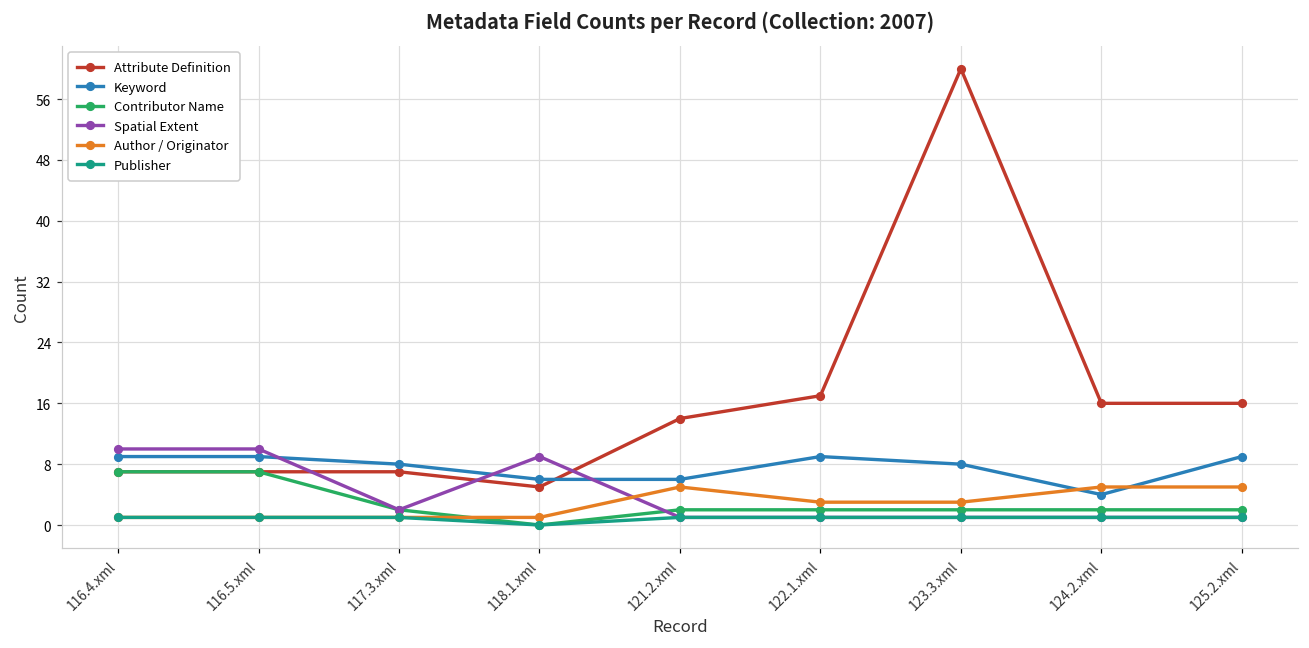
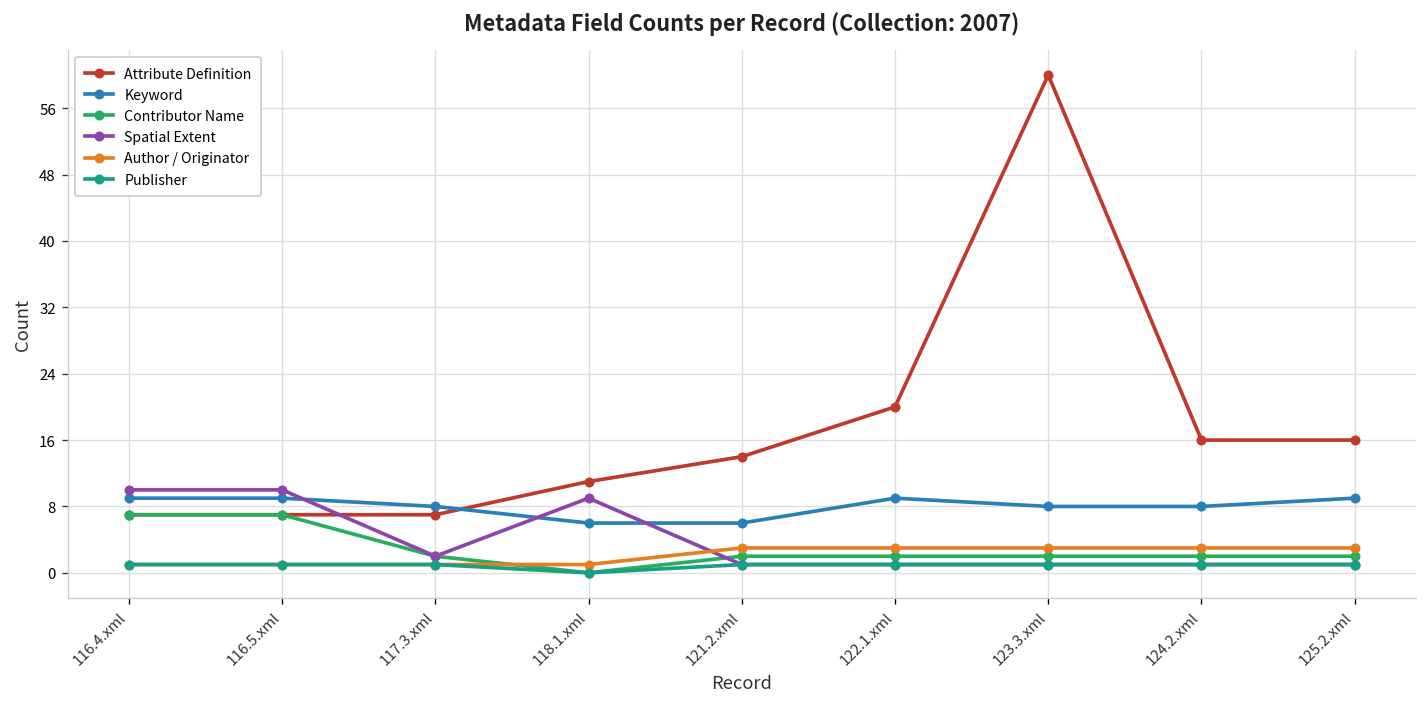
Attribute Definition, 118.1.xml: 5 -> 11
Author / Originator, 121.2.xml: 5 -> 3
Attribute Definition, 122.1.xml: 17 -> 20
Keyword, 124.2.xml: 4 -> 8
Author / Originator, 124.2.xml: 5 -> 3
Author / Originator, 125.2.xml: 5 -> 3
